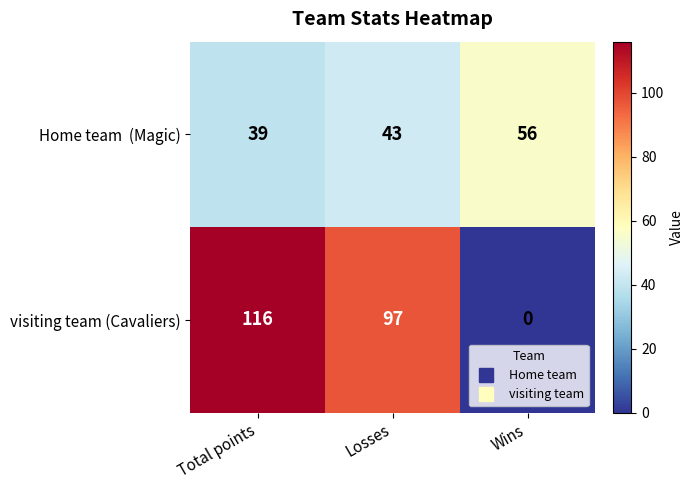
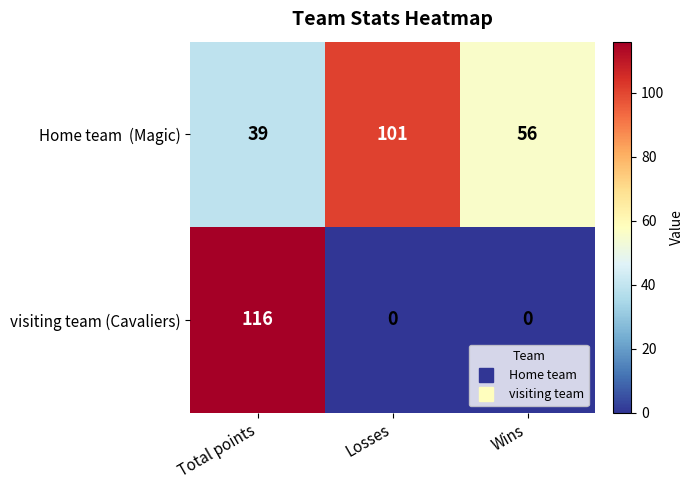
Home team (Magic), Losses: 43 -> 101
visiting team (Cavaliers), Losses: 97 -> 0
